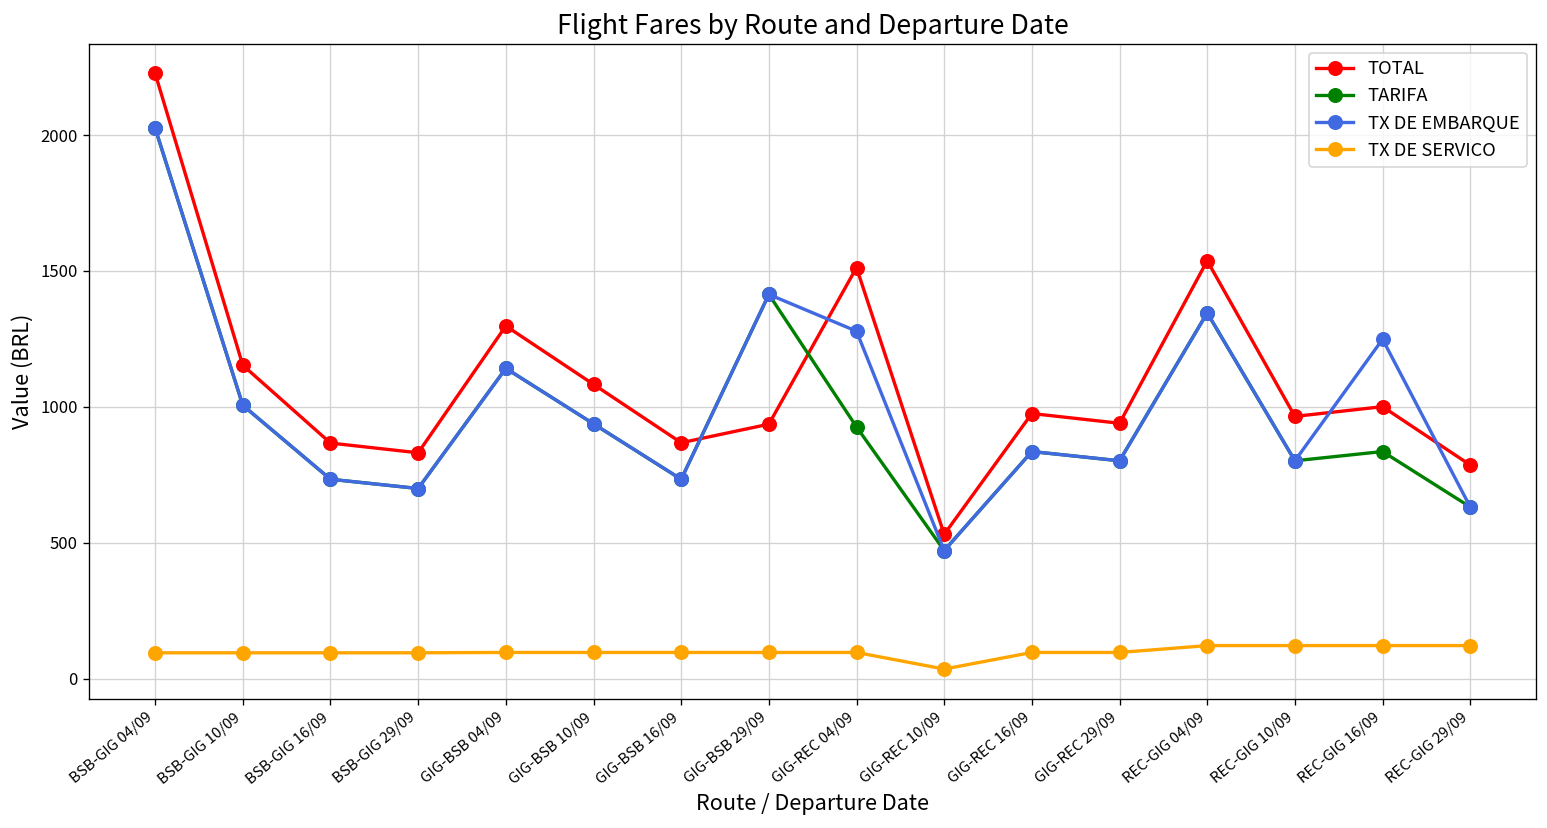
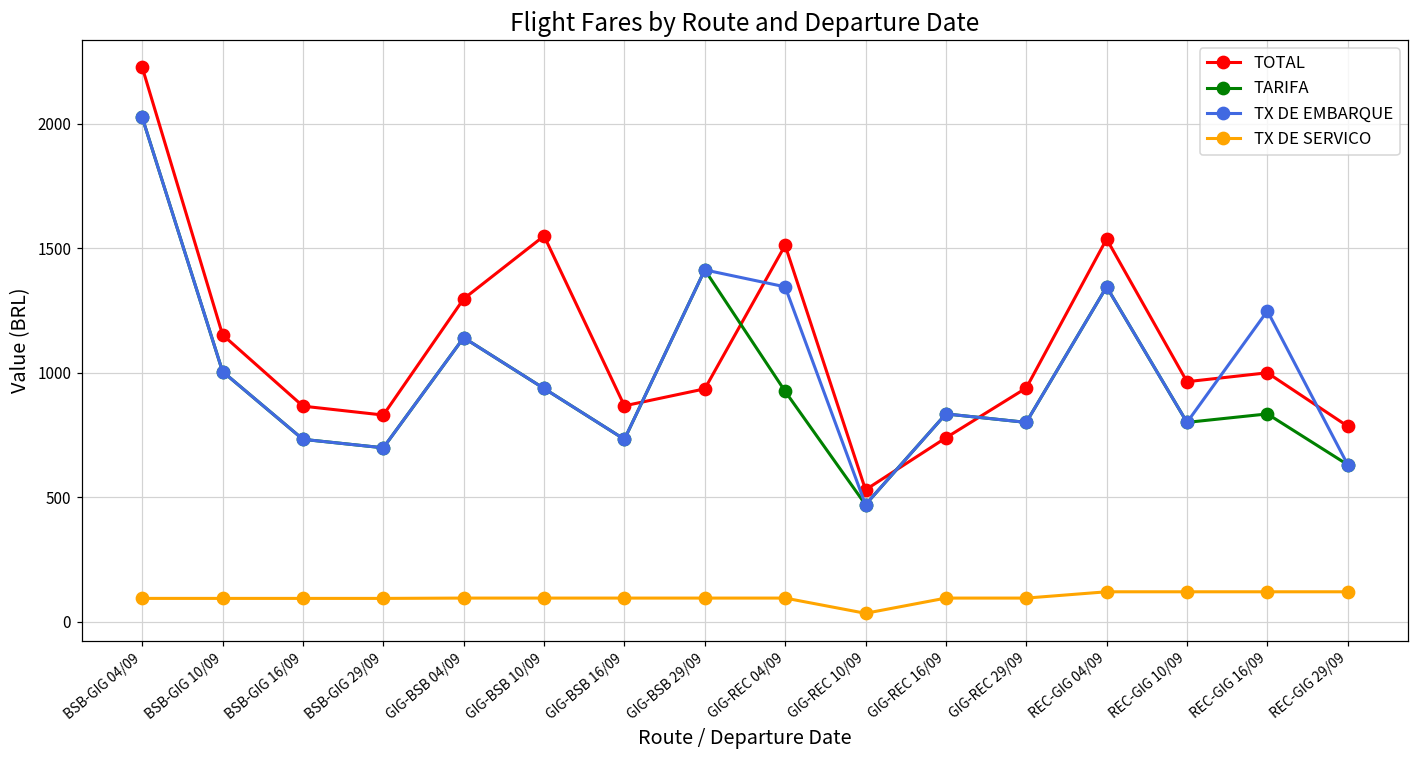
TOTAL, GIG-BSB 10/09: 1080 -> 1550
TX DE EMBARQUE, GIG-REC 04/09: 1280 -> 1350
TOTAL, GIG-REC 16/09: 980 -> 740
